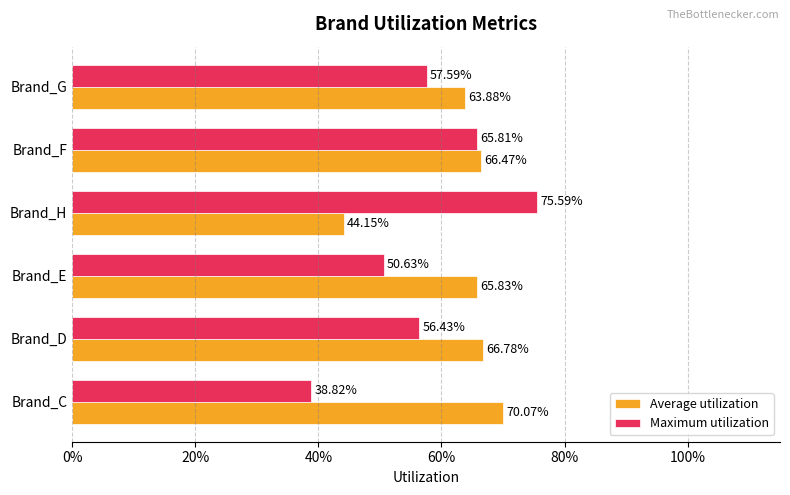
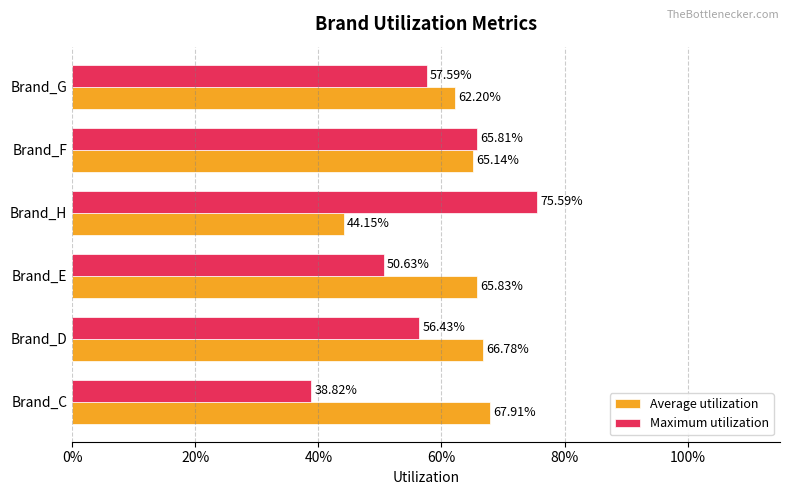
Average utilization, Brand_G: 63.88% -> 62.20%
Average utilization, Brand_F: 66.47% -> 65.14%
Average utilization, Brand_C: 70.07% -> 67.91%
